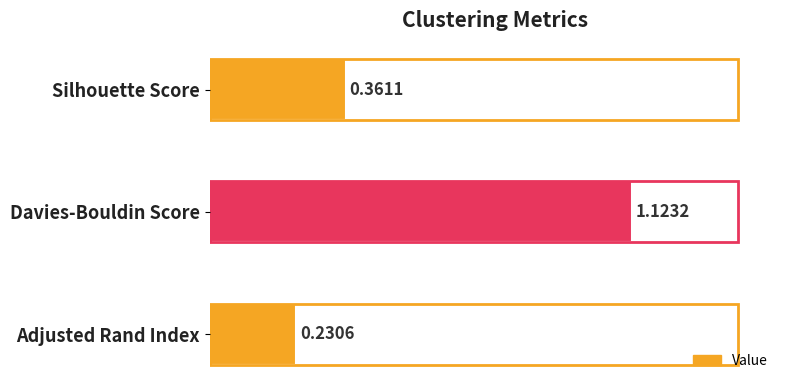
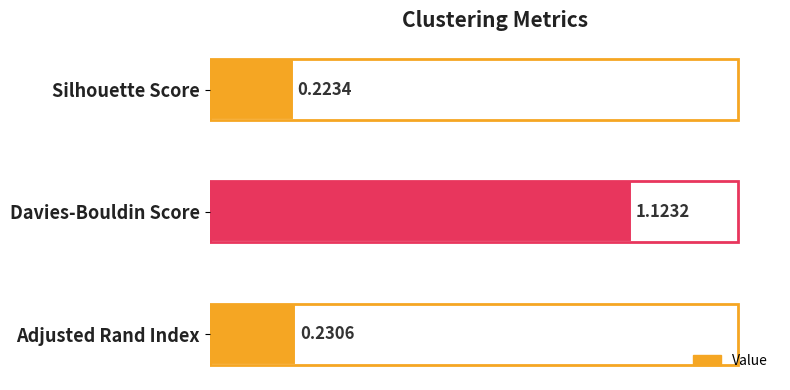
Silhouette Score: 0.3611 -> 0.2234
